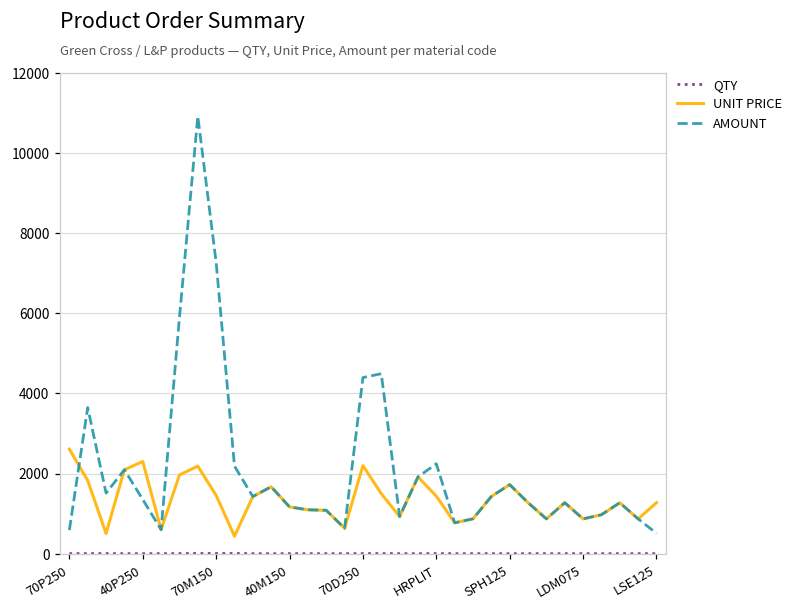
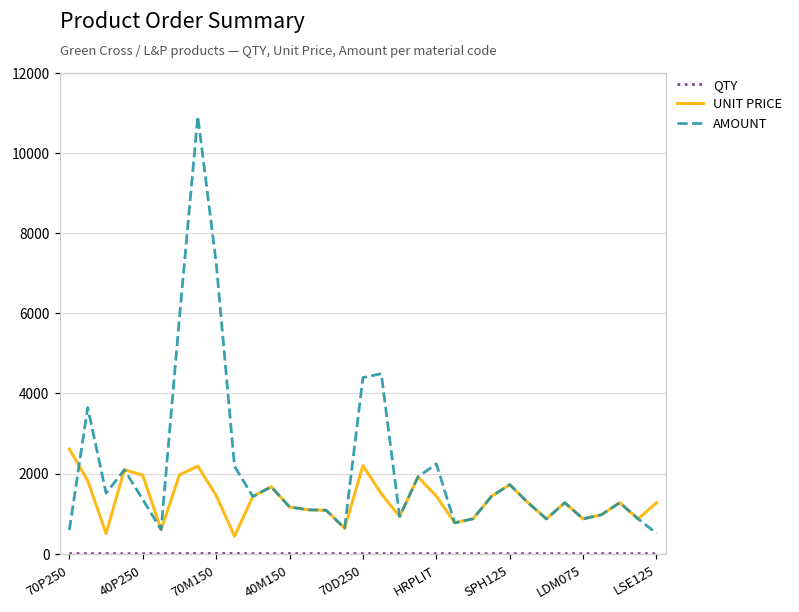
UNIT PRICE, 40P250: 2300 -> 2000
